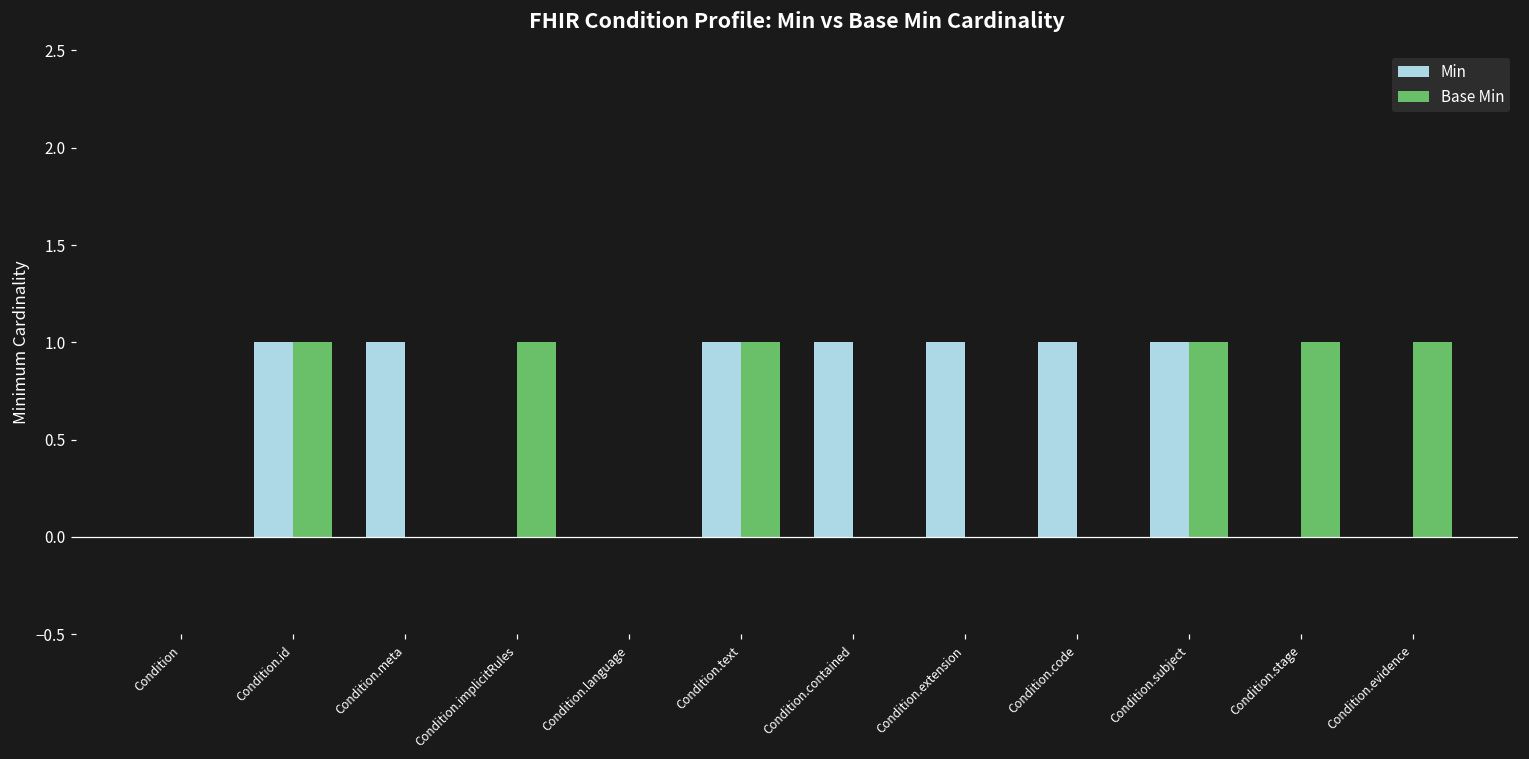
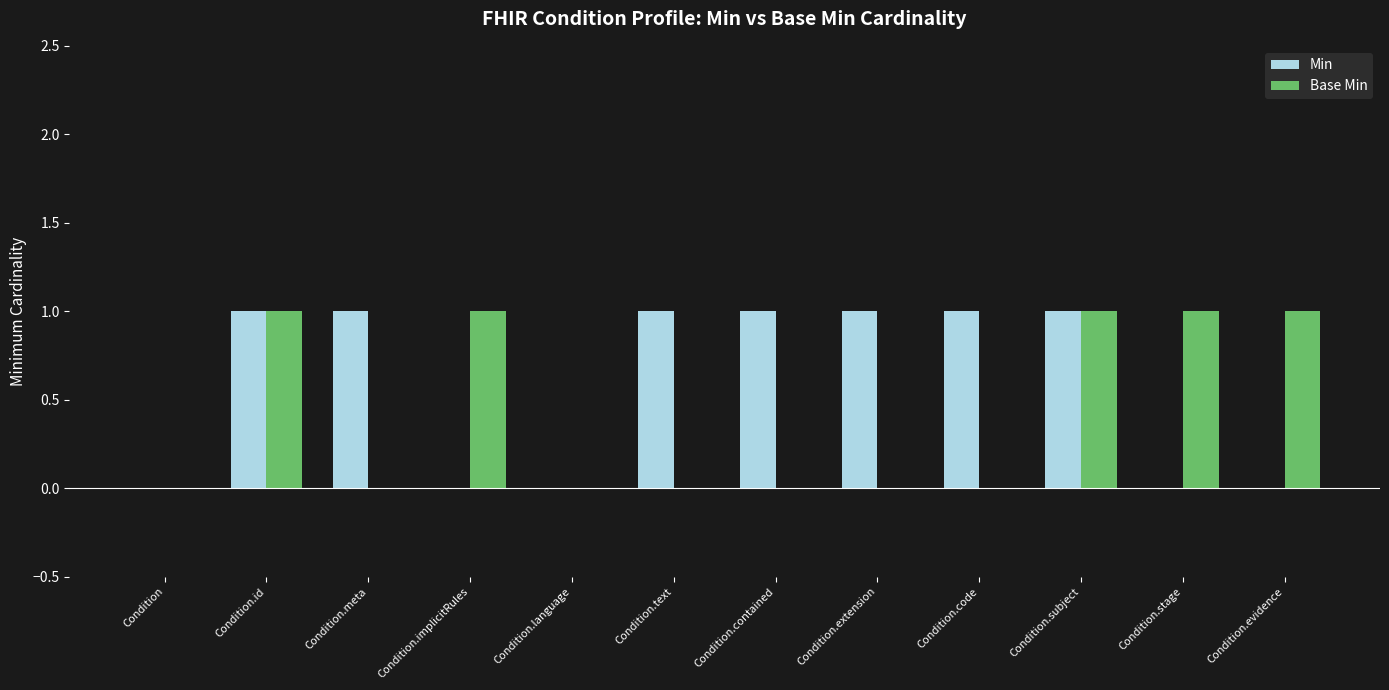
Base Min, Condition.text: 1 -> 0
